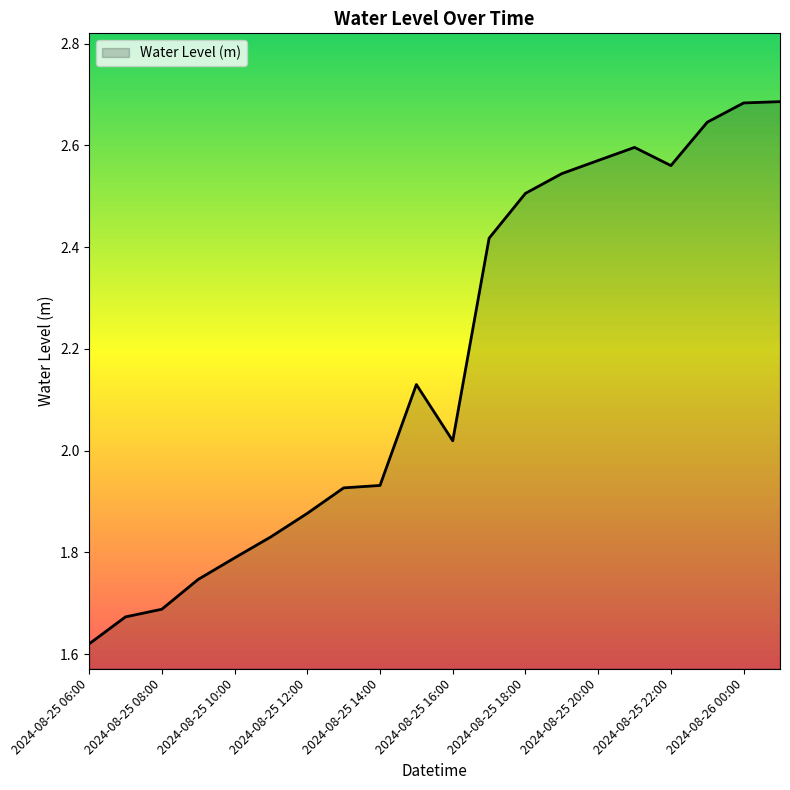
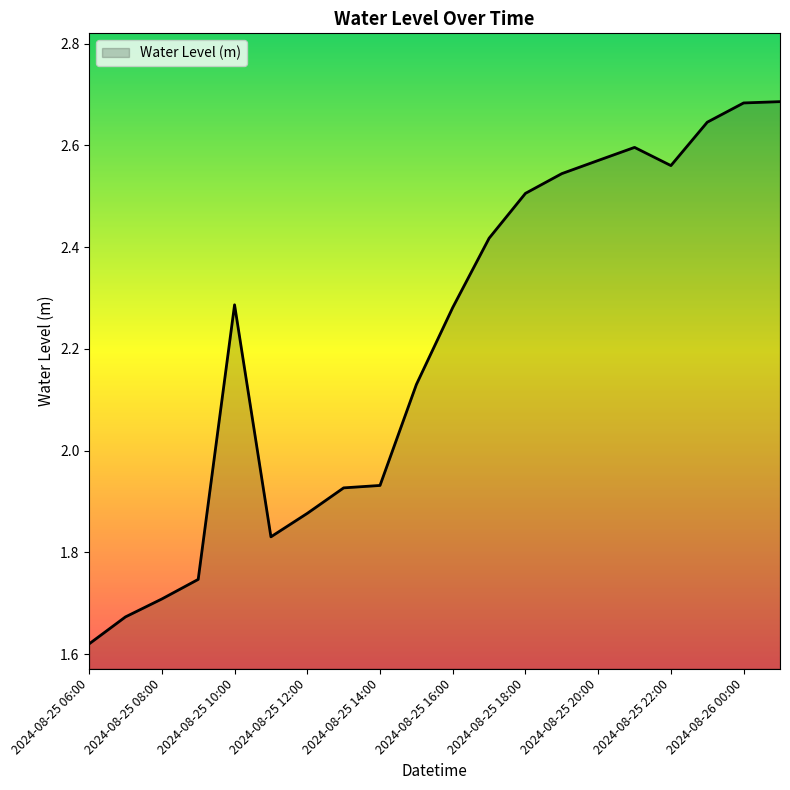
2024-08-25 08:00: 1.69 -> 1.71
2024-08-25 10:00: 1.79 -> 2.29
2024-08-25 16:00: 2.02 -> 2.28
